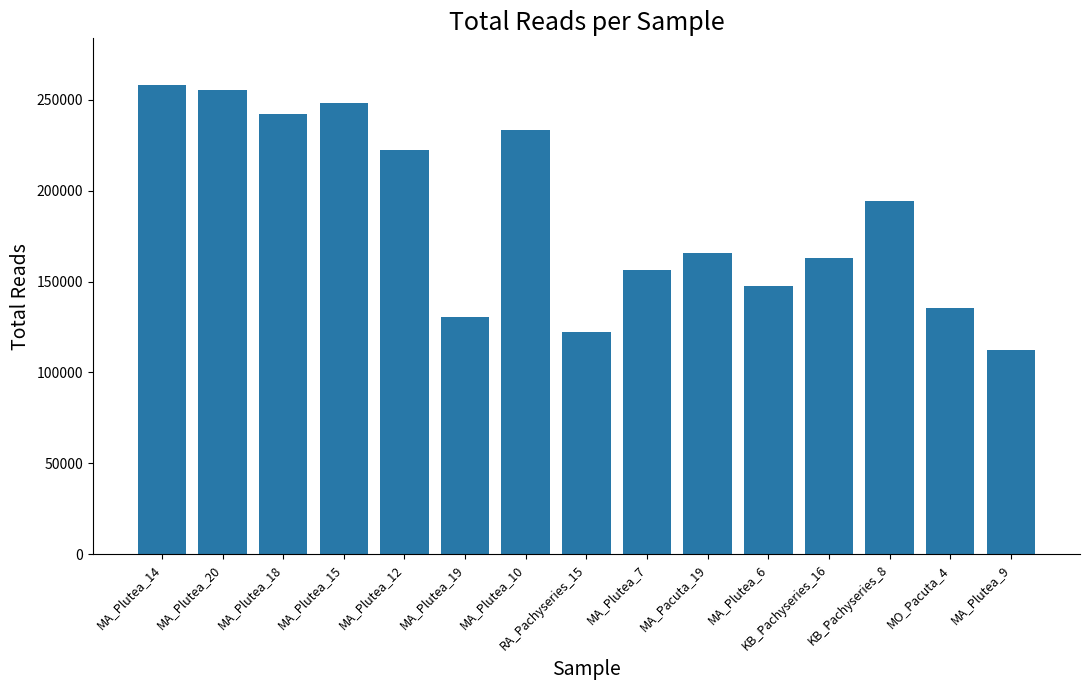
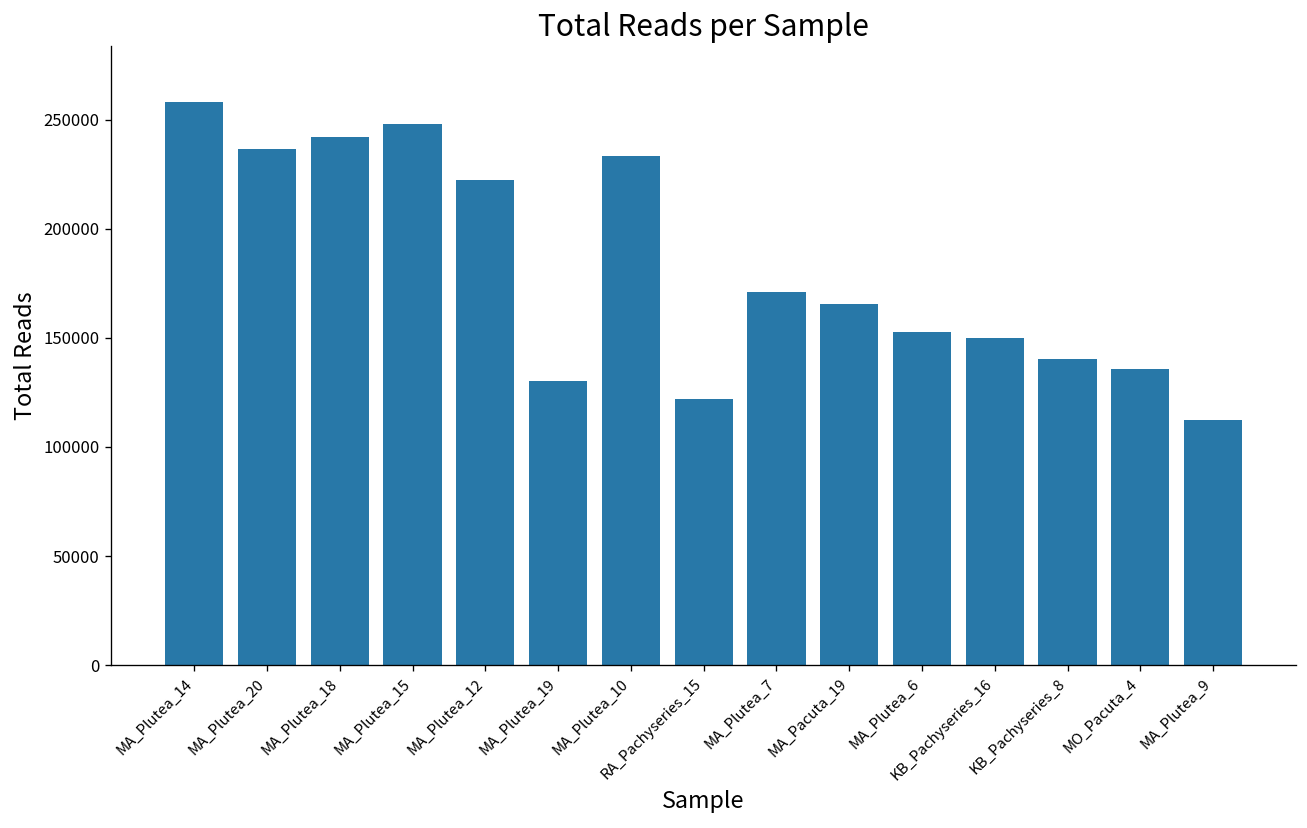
MA_Plutea_20: 255000 -> 236000
MA_Plutea_7: 156000 -> 171000
MA_Plutea_6: 148000 -> 153000
KB_Pachyseries_16: 163000 -> 150000
KB_Pachyseries_8: 194000 -> 140000
